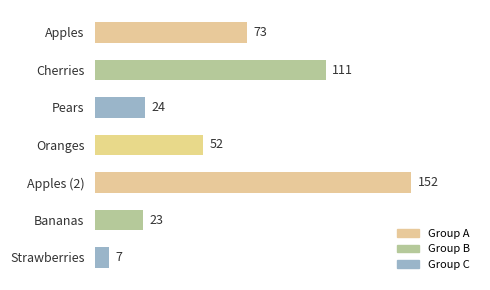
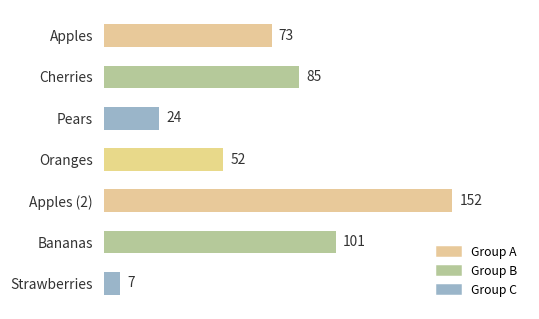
Cherries: 111 -> 85
Bananas: 23 -> 101
